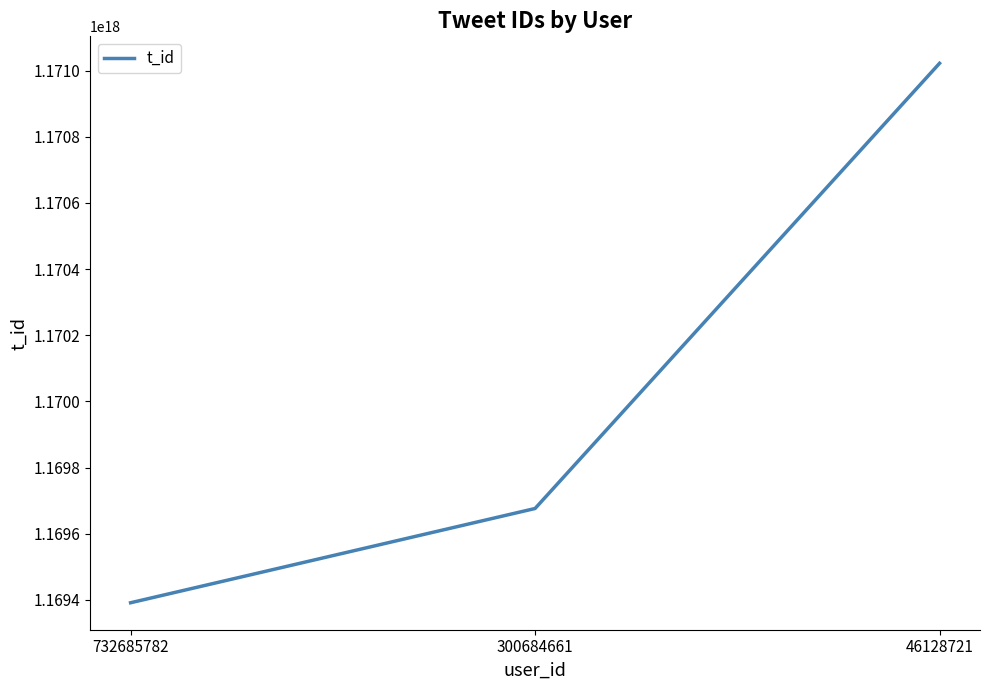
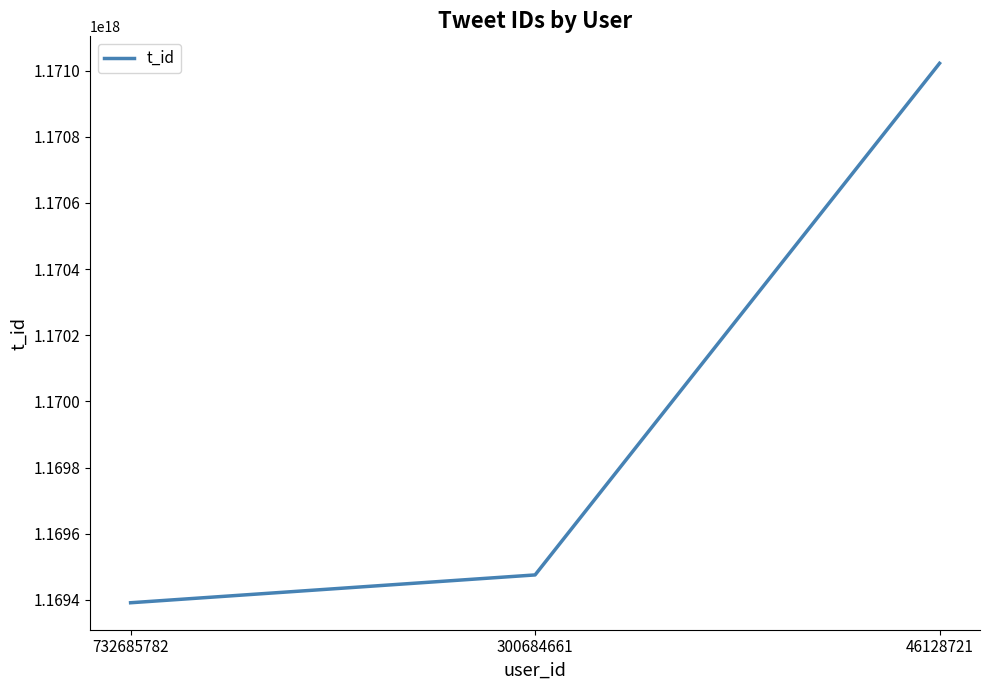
300684661: 1169680000000000000 -> 1169480000000000000
